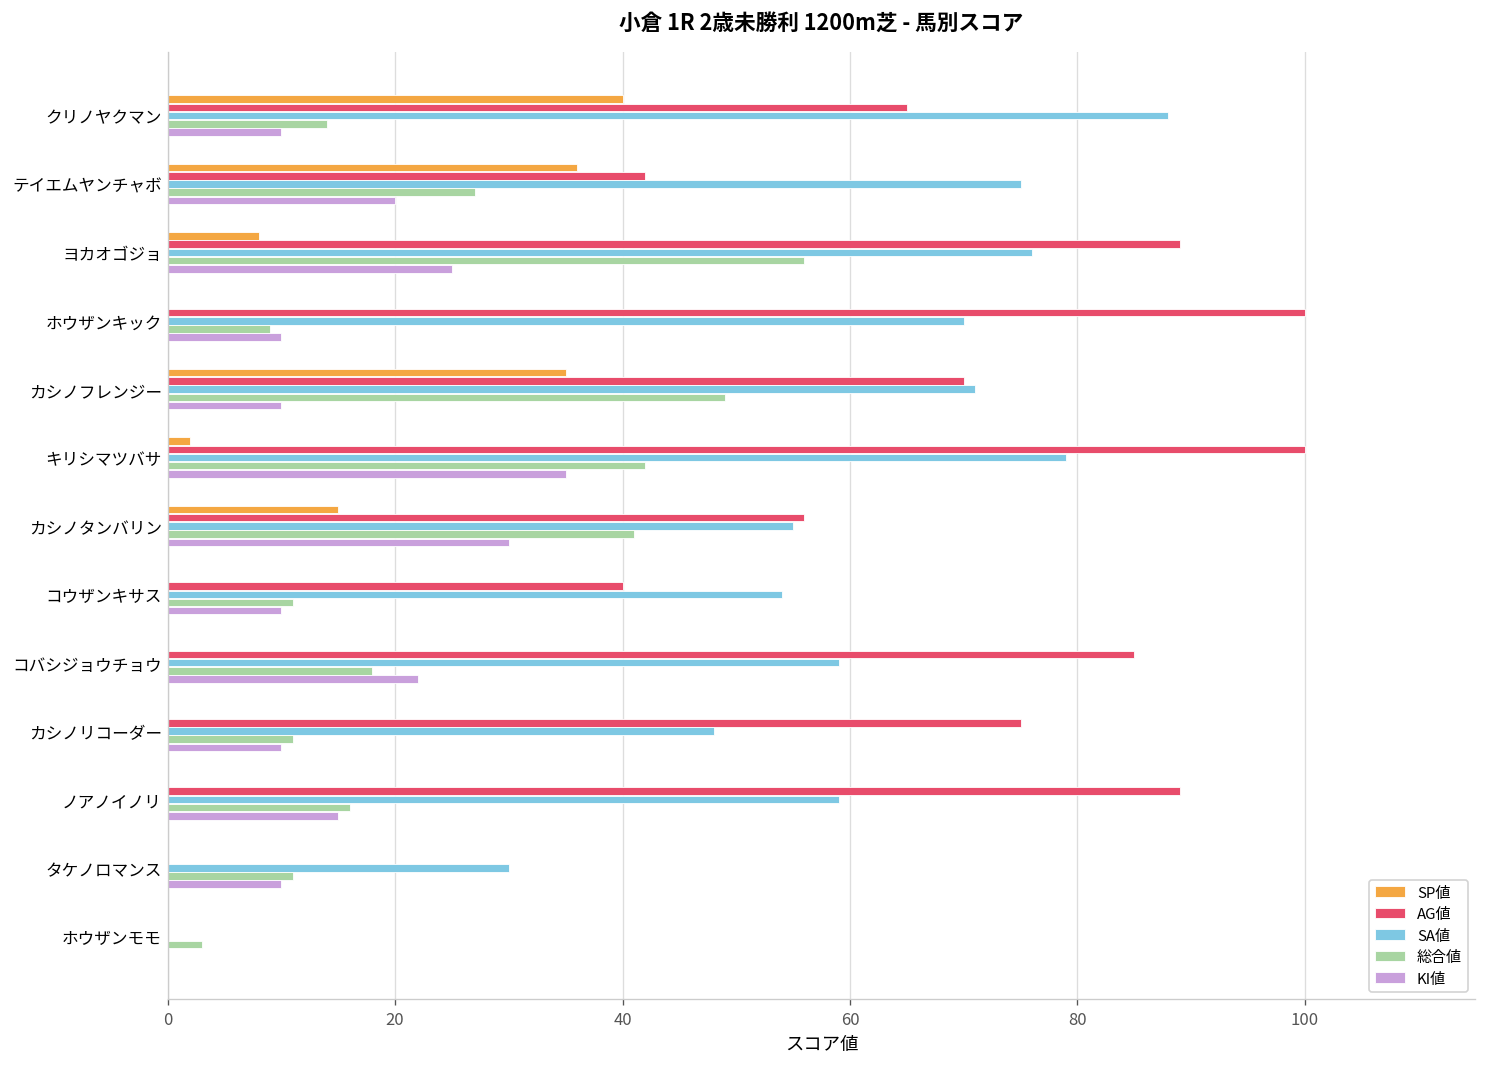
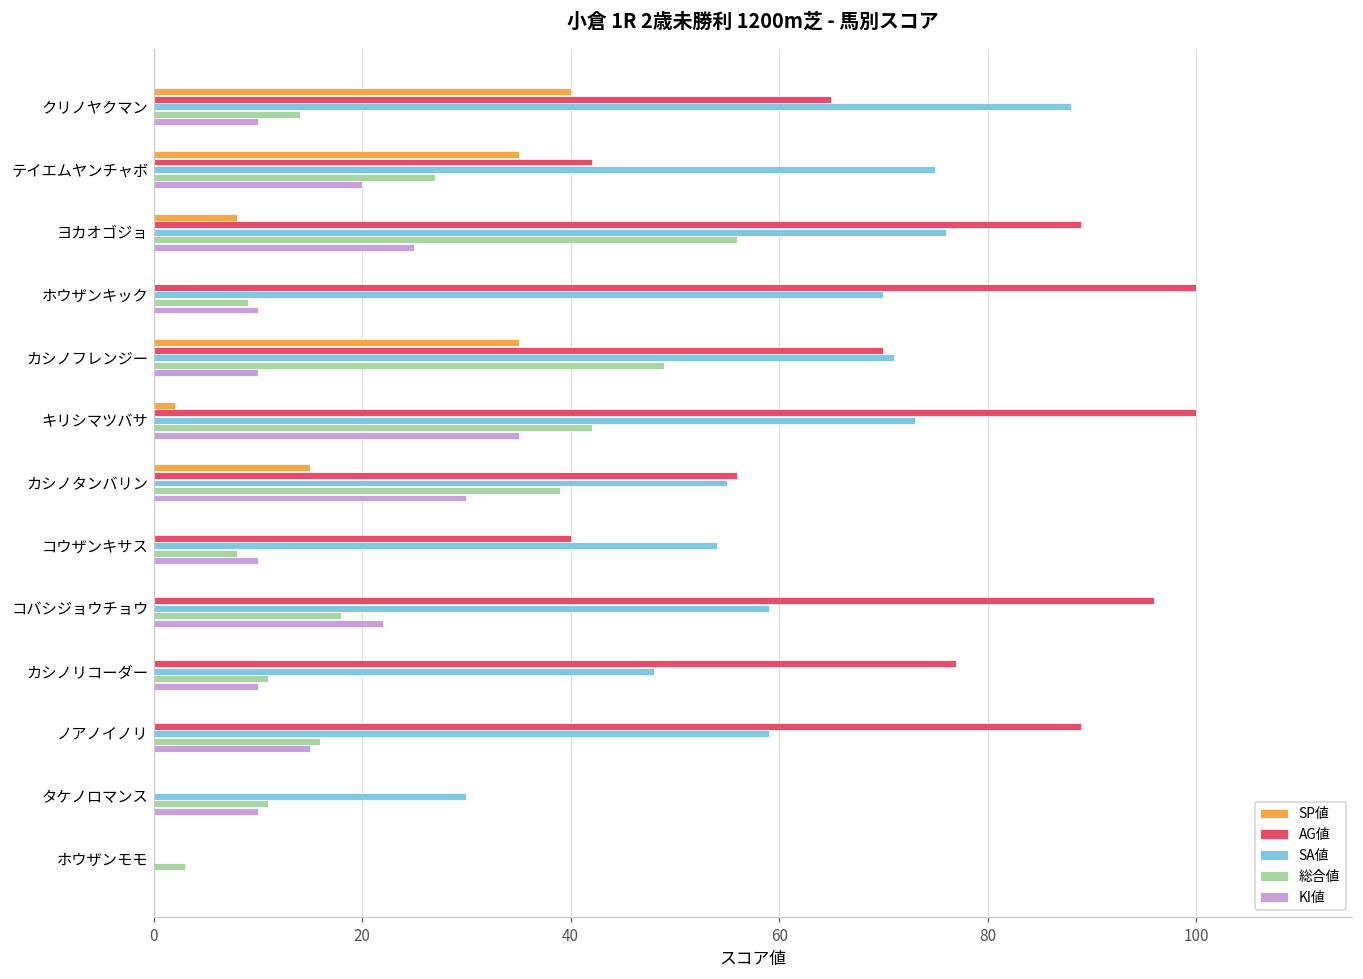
SP値, テイエムヤンチャボ: 36 -> 35
SA値, キリシマツバサ: 79 -> 73
総合値, カシノタンバリン: 41 -> 39
総合値, コウザンキサス: 11 -> 8
AG値, コバシジョウチョウ: 85 -> 96
AG値, カシノリコーダー: 75 -> 77
